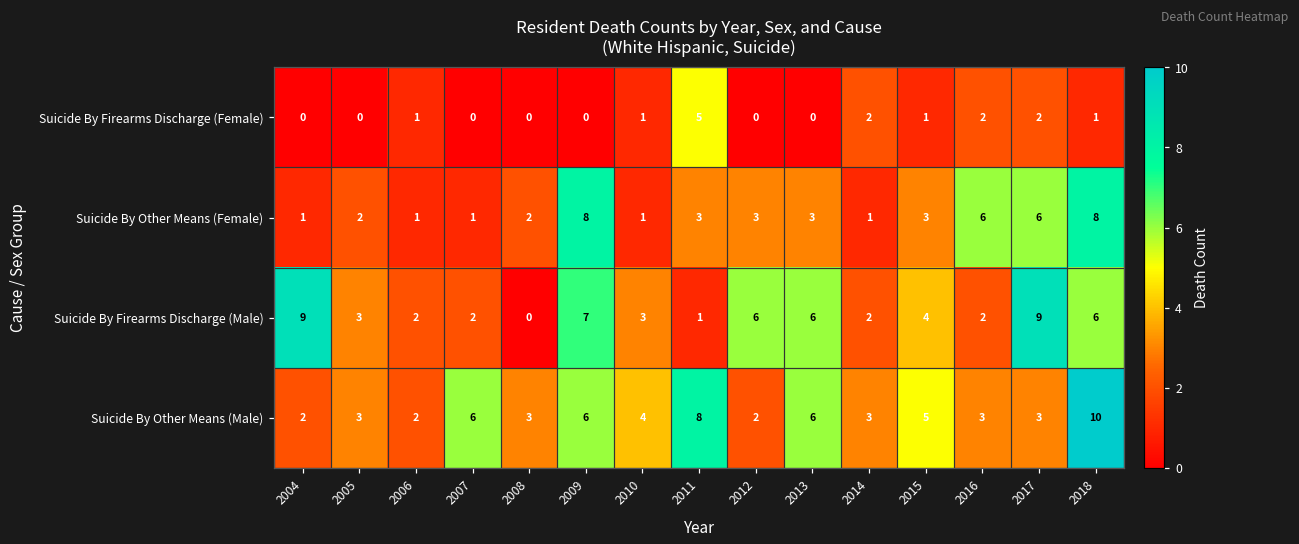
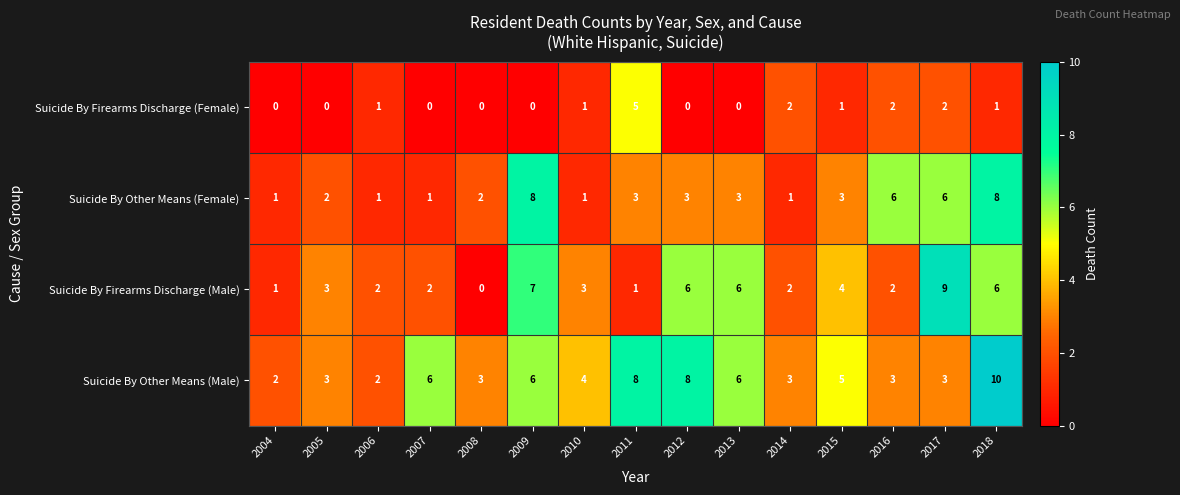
Suicide By Firearms Discharge (Male), 2004: 9 -> 1
Suicide By Other Means (Male), 2012: 2 -> 8
